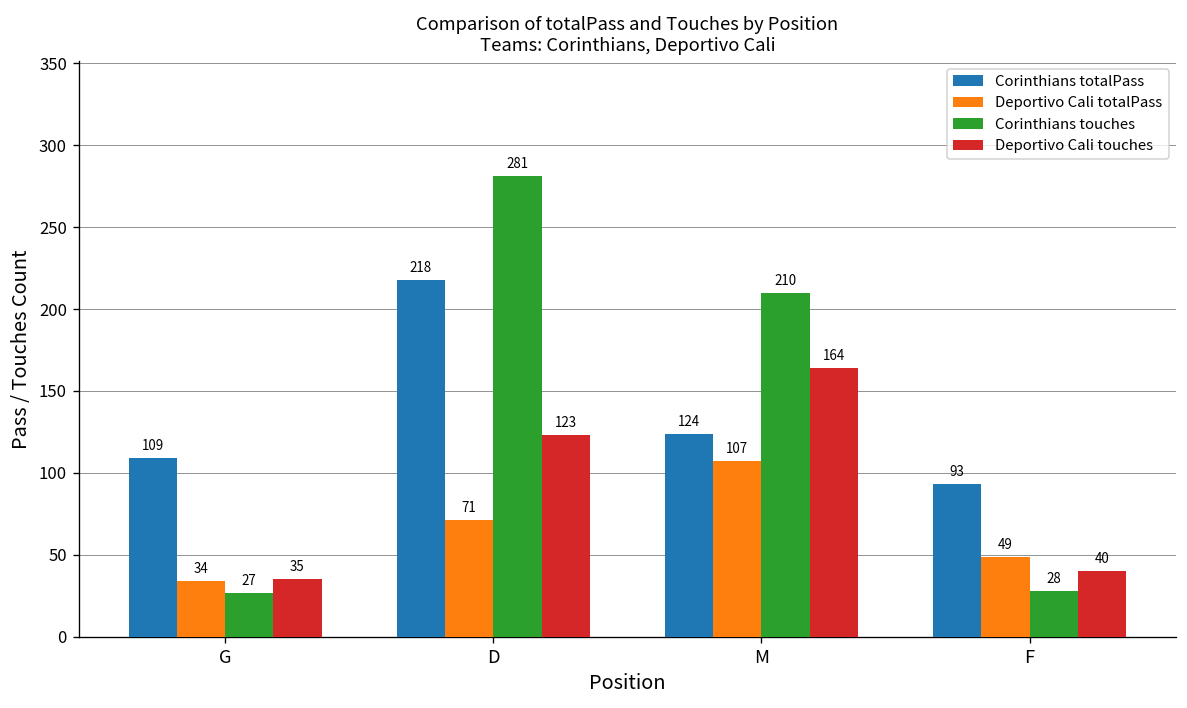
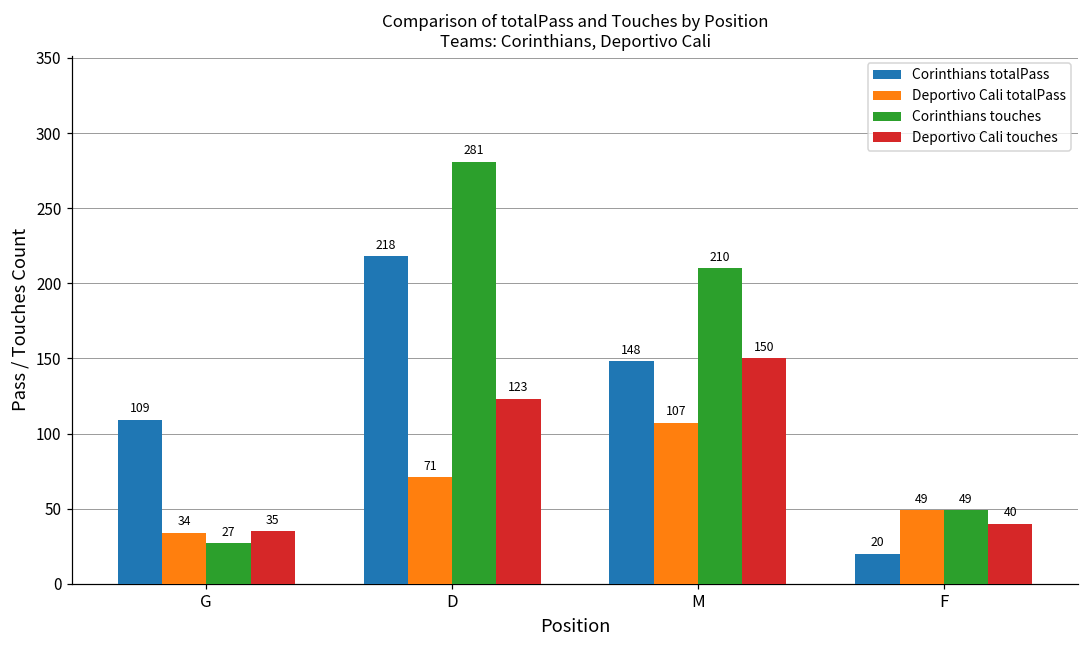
Corinthians totalPass, M: 124 -> 148
Deportivo Cali touches, M: 164 -> 150
Corinthians totalPass, F: 93 -> 20
Corinthians touches, F: 28 -> 49
